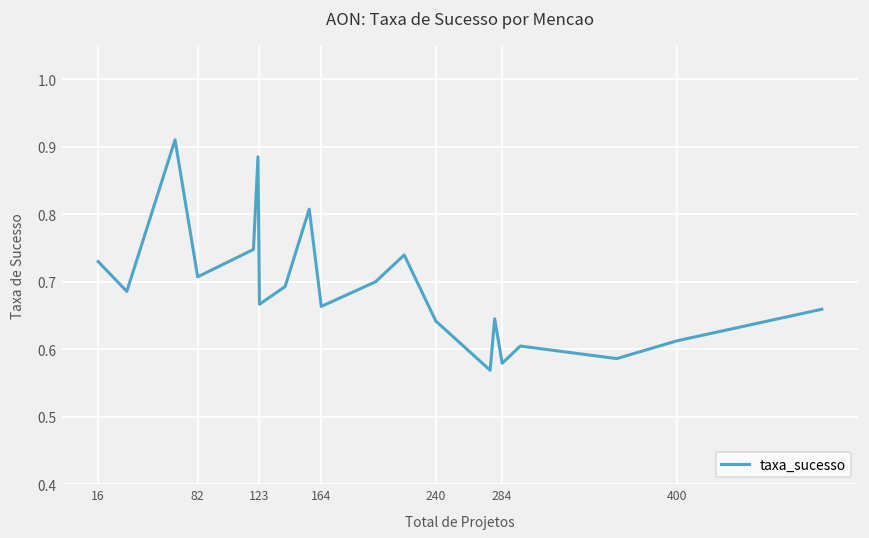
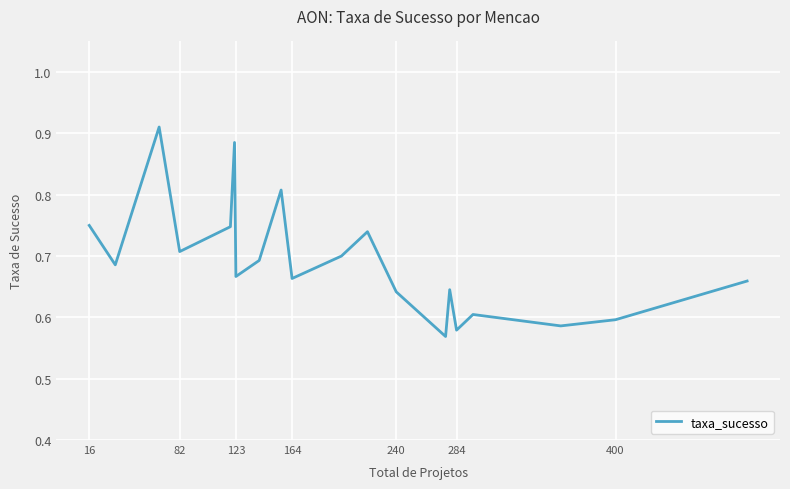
16: 0.73 -> 0.75
400: 0.61 -> 0.60
